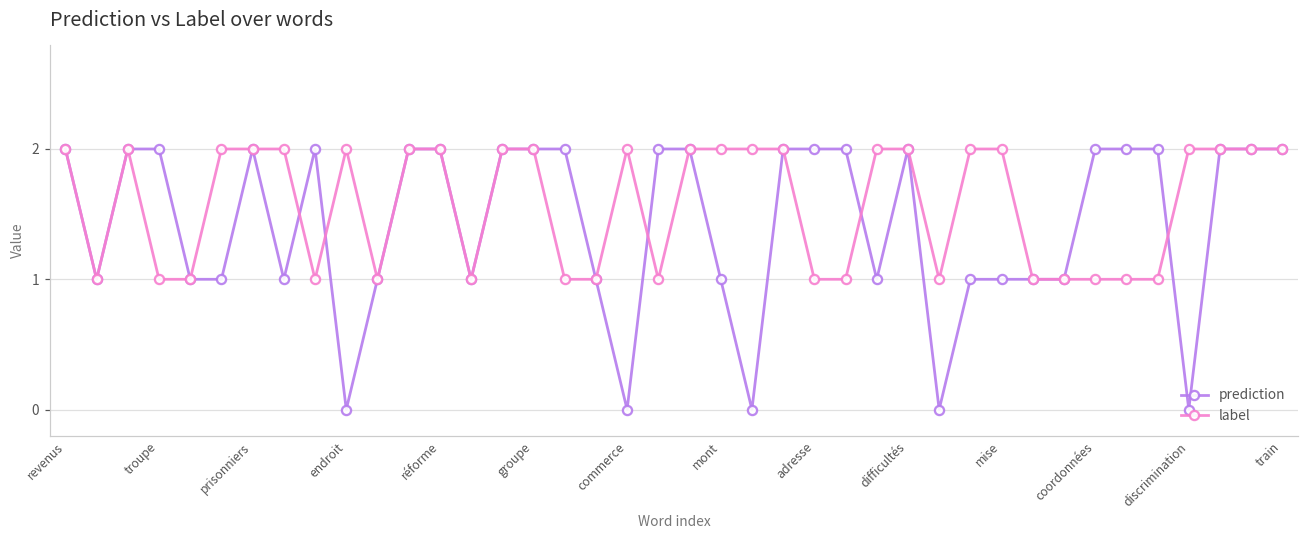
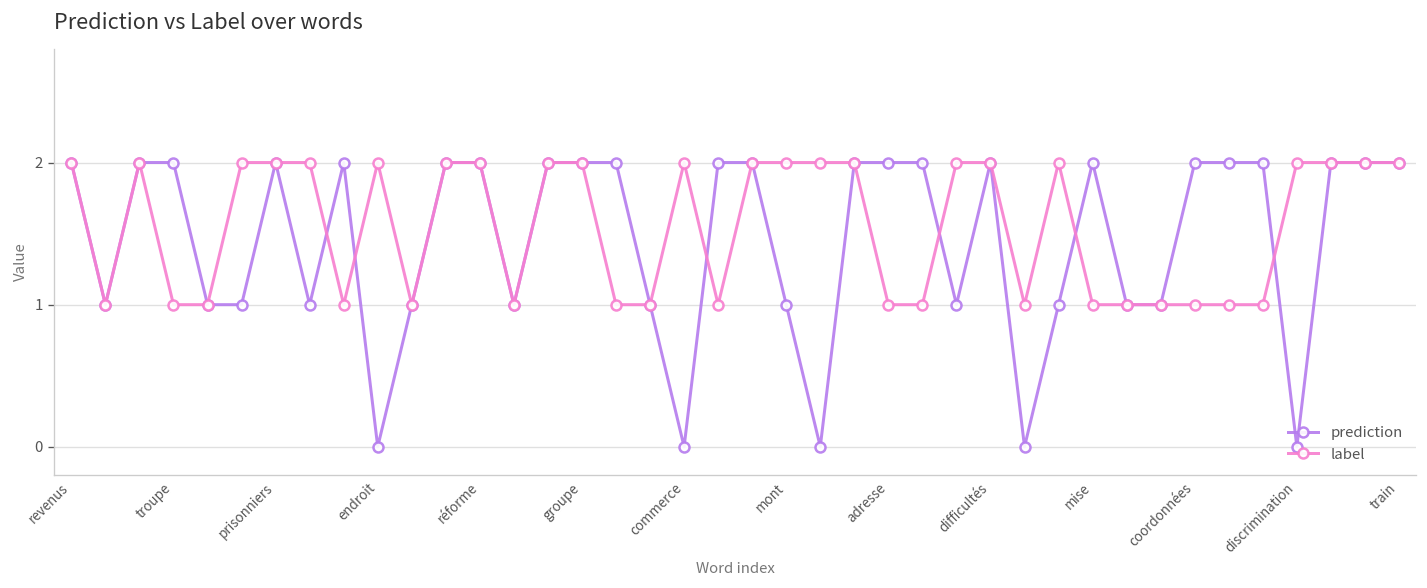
prediction, mise: 1 -> 2
label, mise: 2 -> 1
